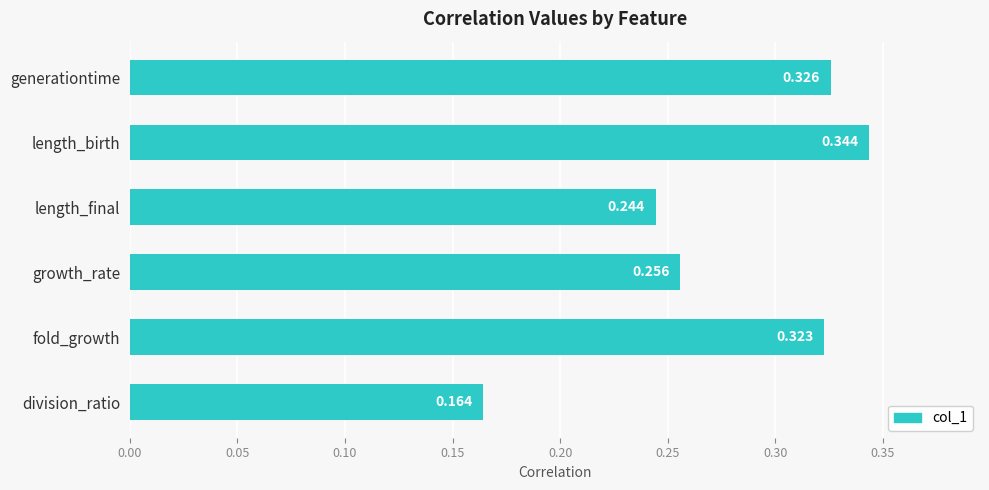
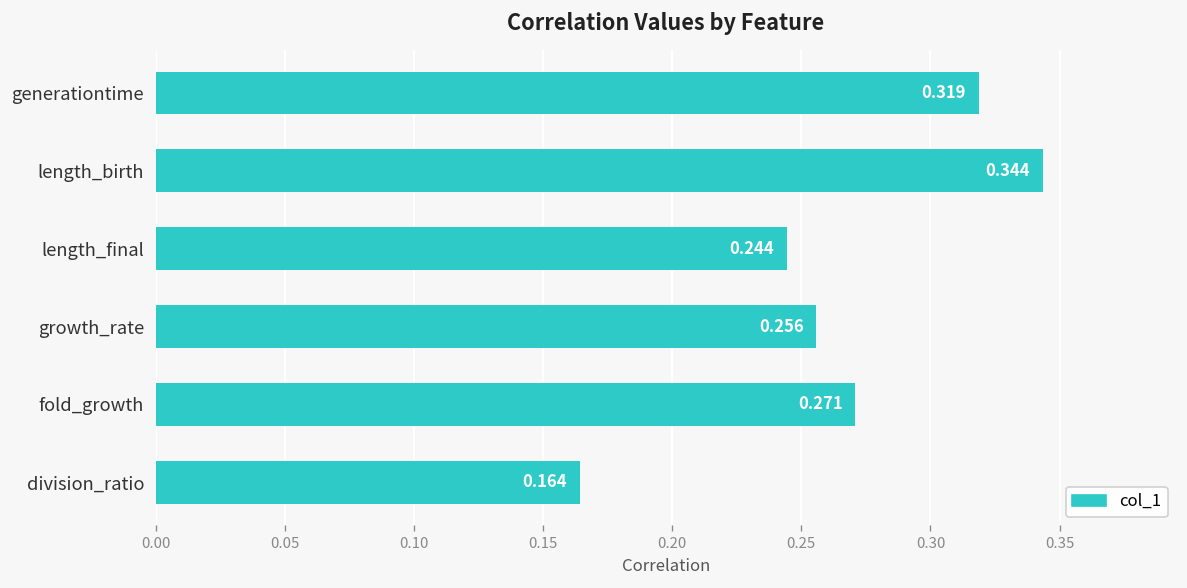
generationtime: 0.326 -> 0.319
fold_growth: 0.323 -> 0.271
